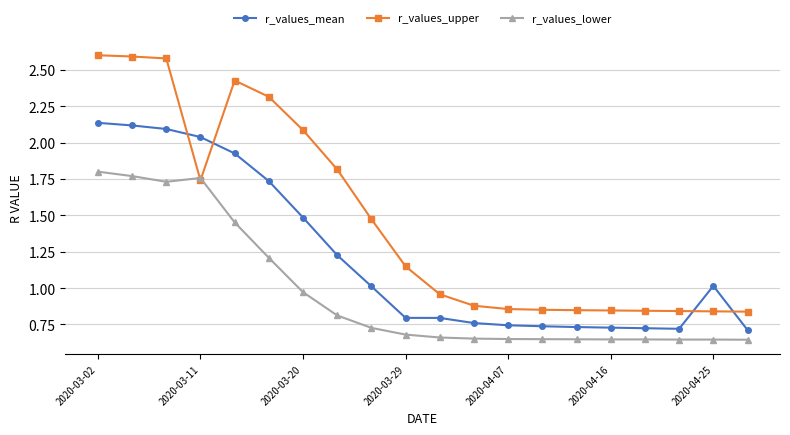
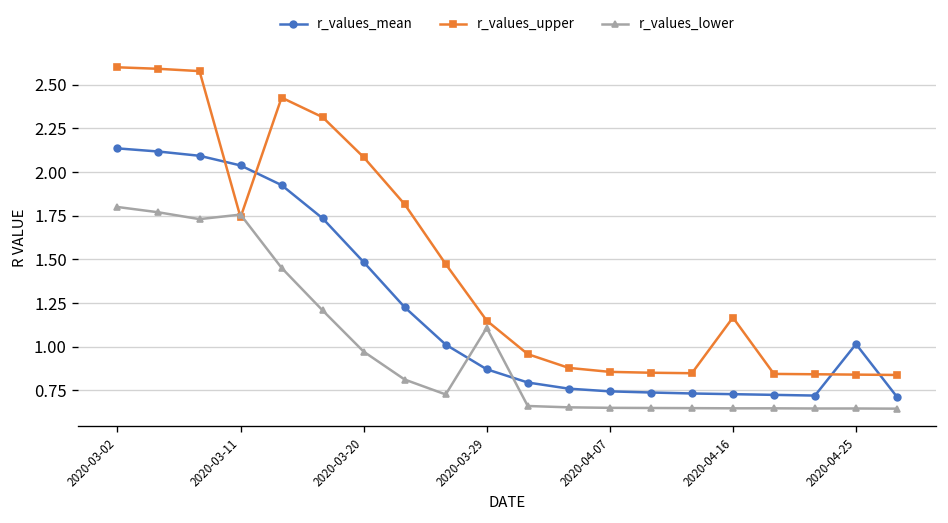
r_values_mean, 2020-03-29: 0.80 -> 0.87
r_values_lower, 2020-03-29: 0.68 -> 1.11
r_values_upper, 2020-04-16: 0.85 -> 1.17
